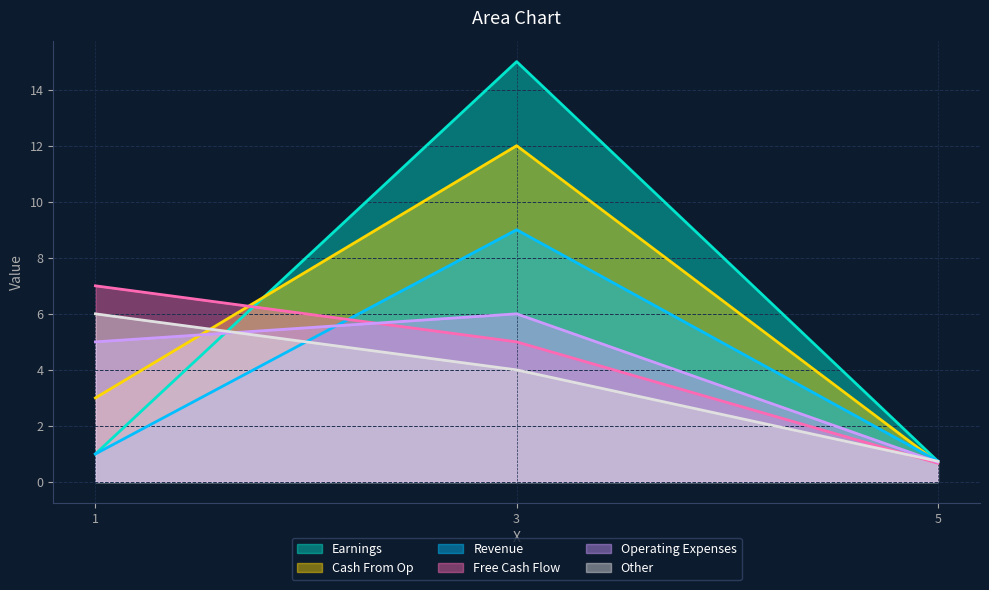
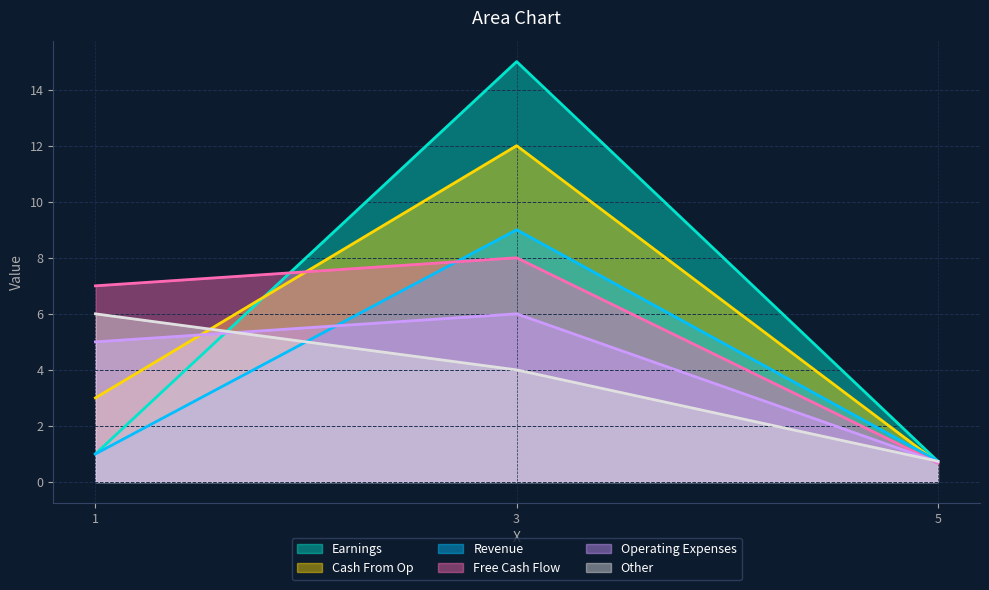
Free Cash Flow, 3: 5 -> 8
